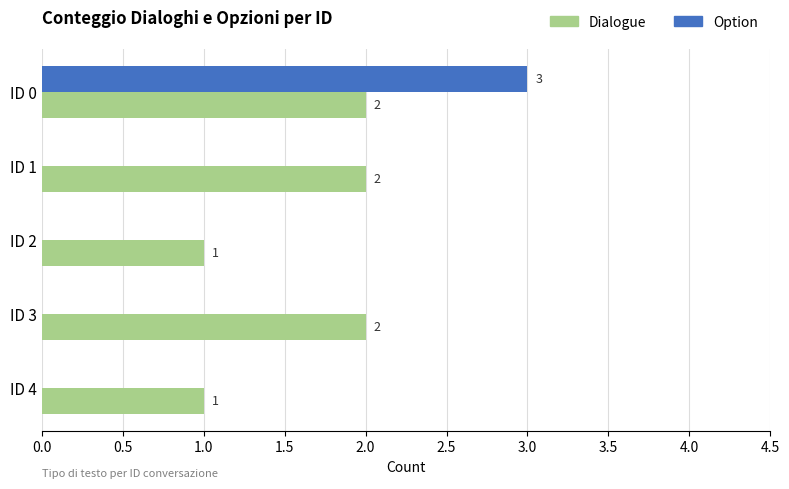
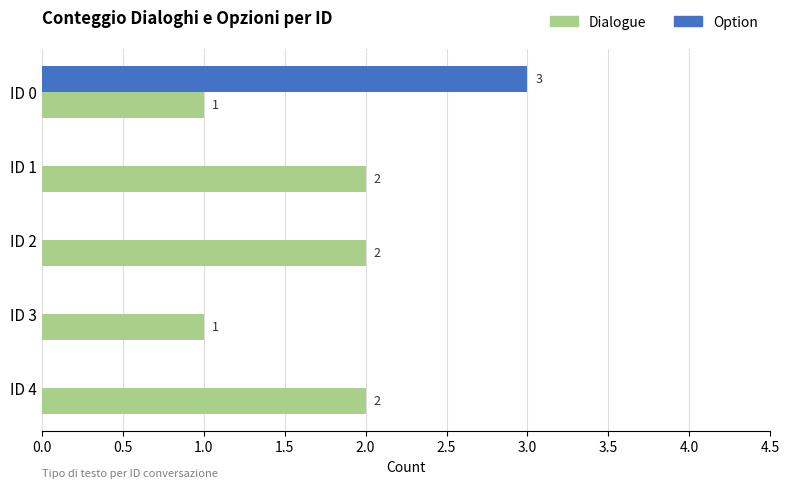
Dialogue, ID 0: 2 -> 1
Dialogue, ID 2: 1 -> 2
Dialogue, ID 3: 2 -> 1
Dialogue, ID 4: 1 -> 2
